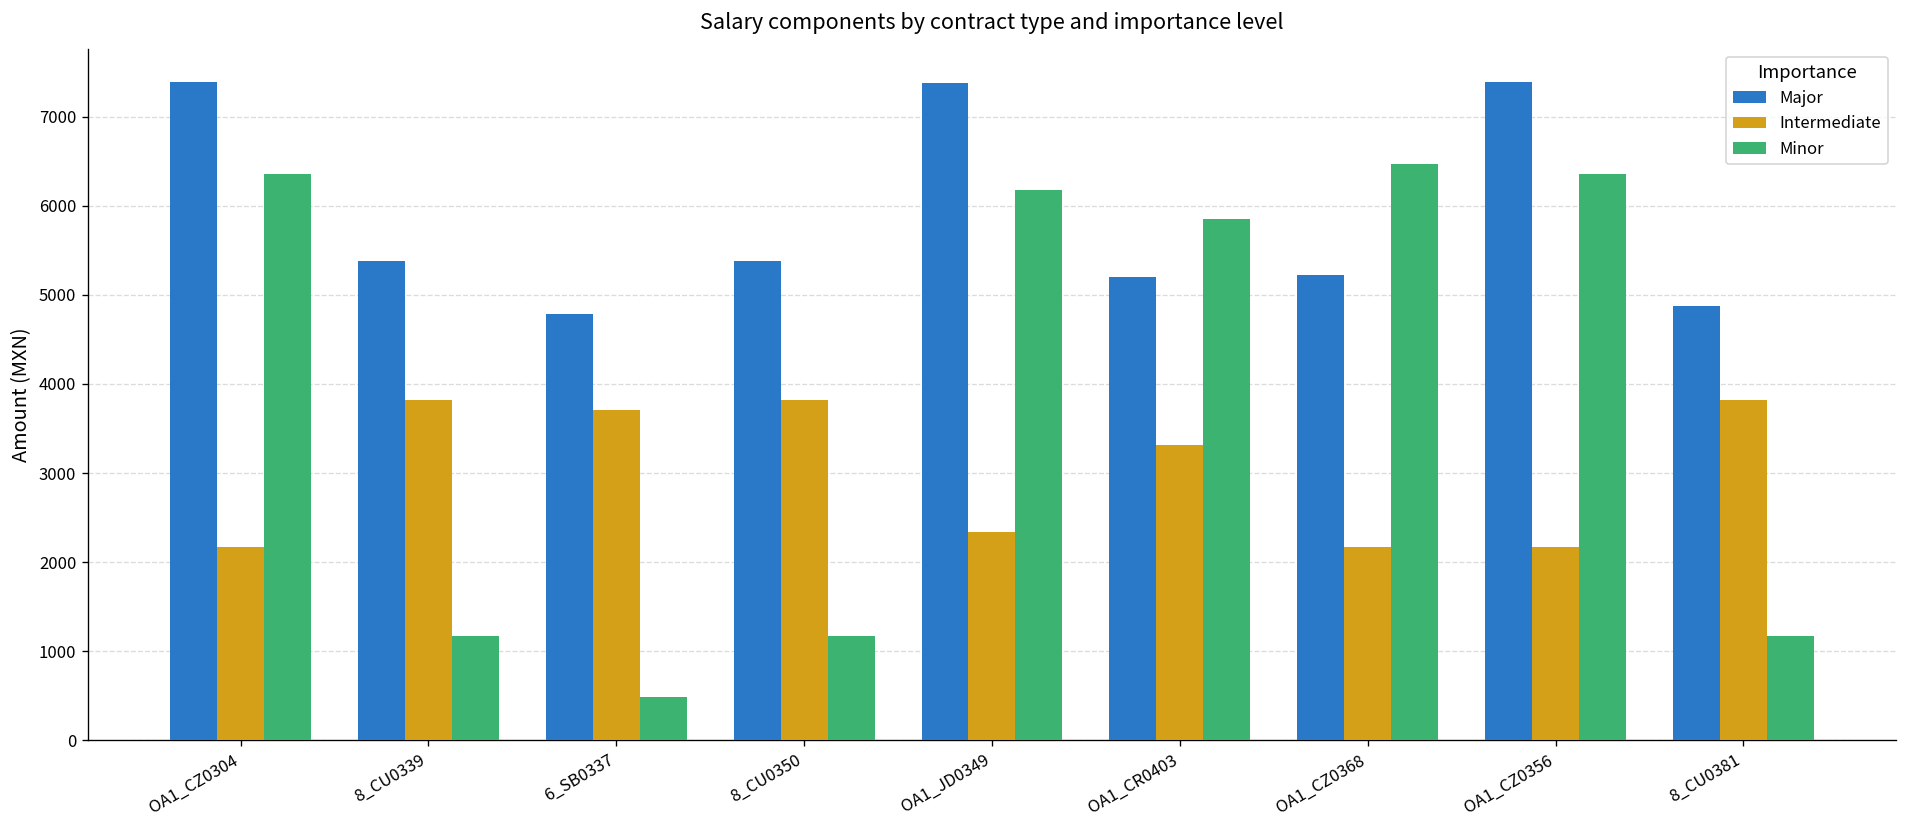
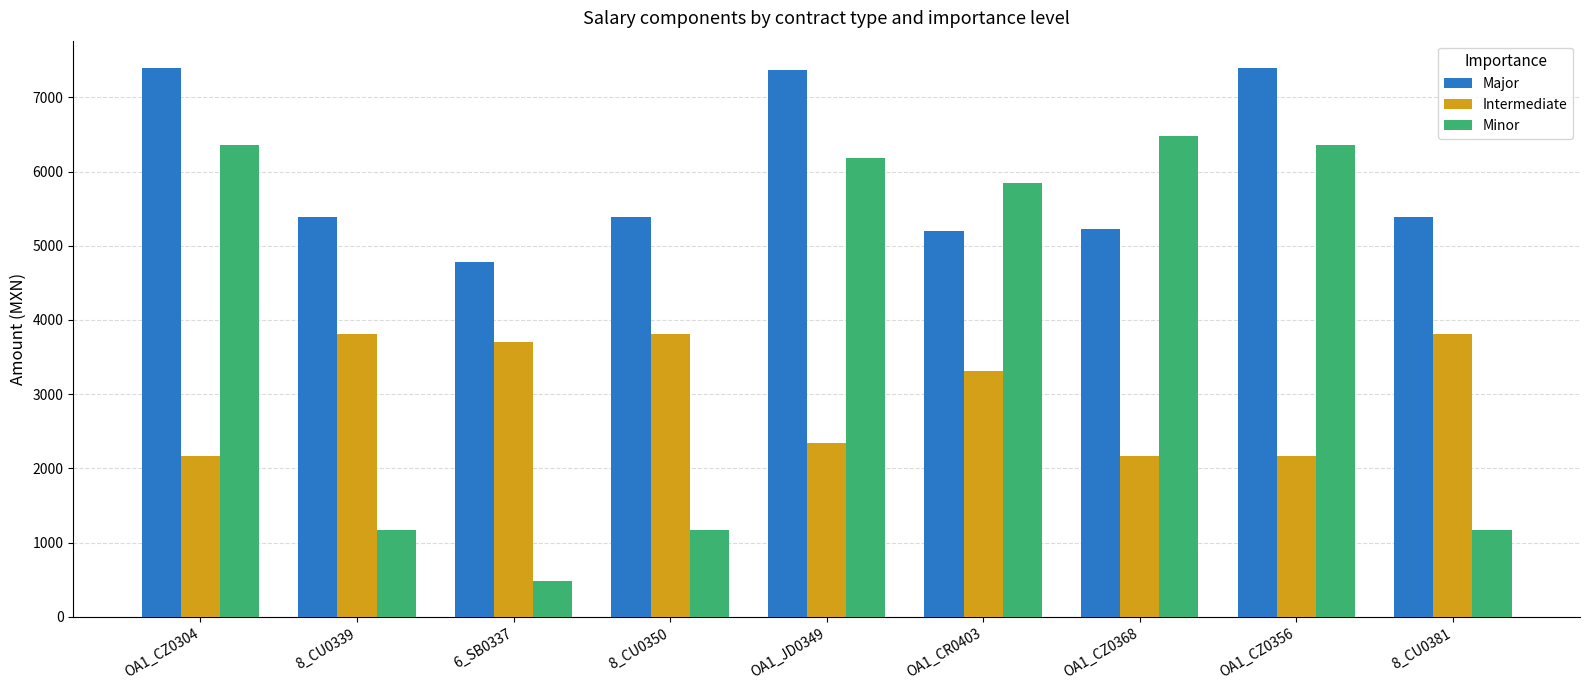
Major, 8_CU0381: 4900 -> 5400
